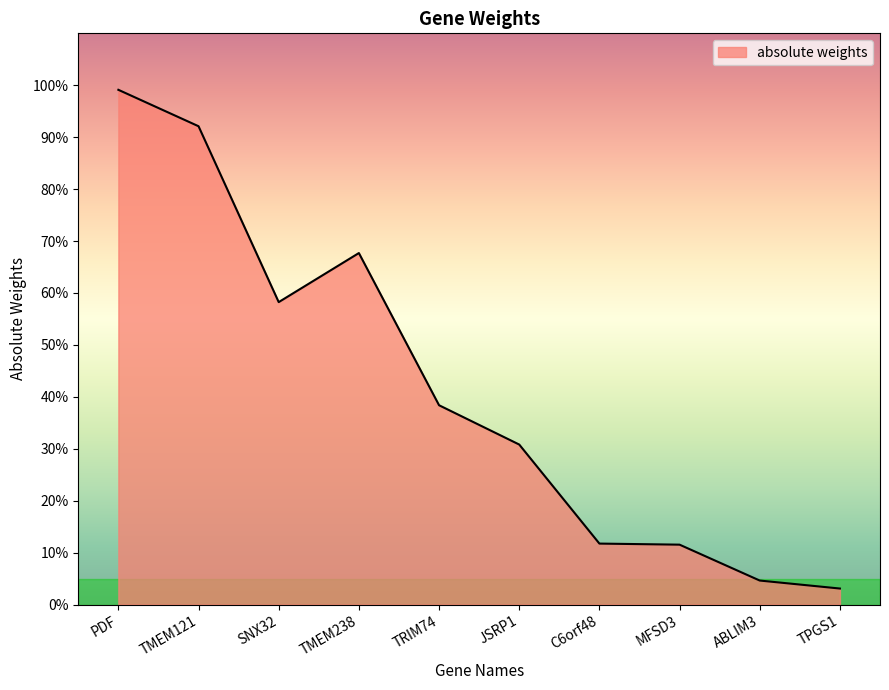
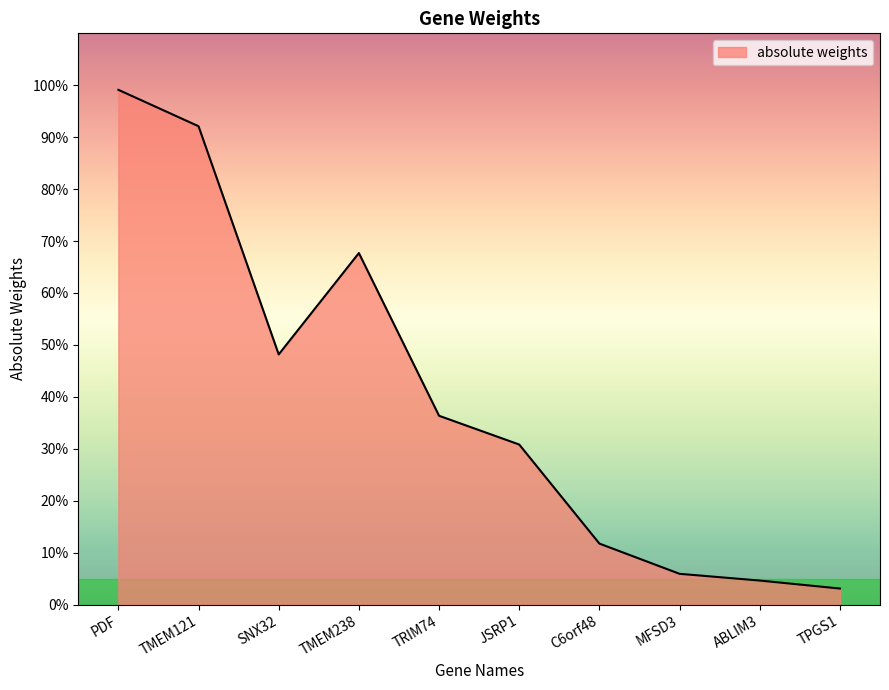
SNX32: 58% -> 48%
TRIM74: 38% -> 36%
MFSD3: 12% -> 6%
